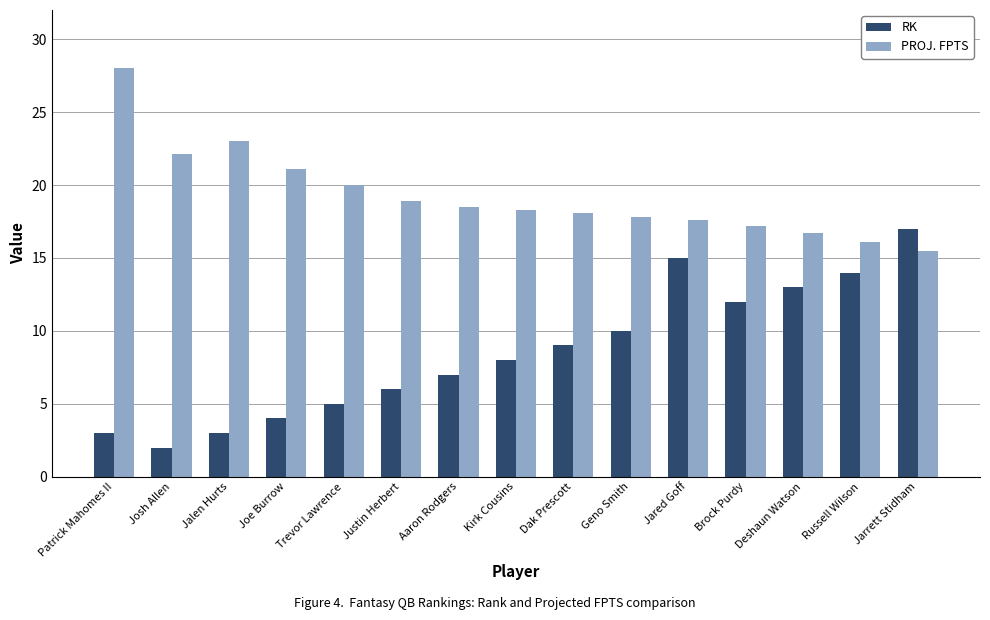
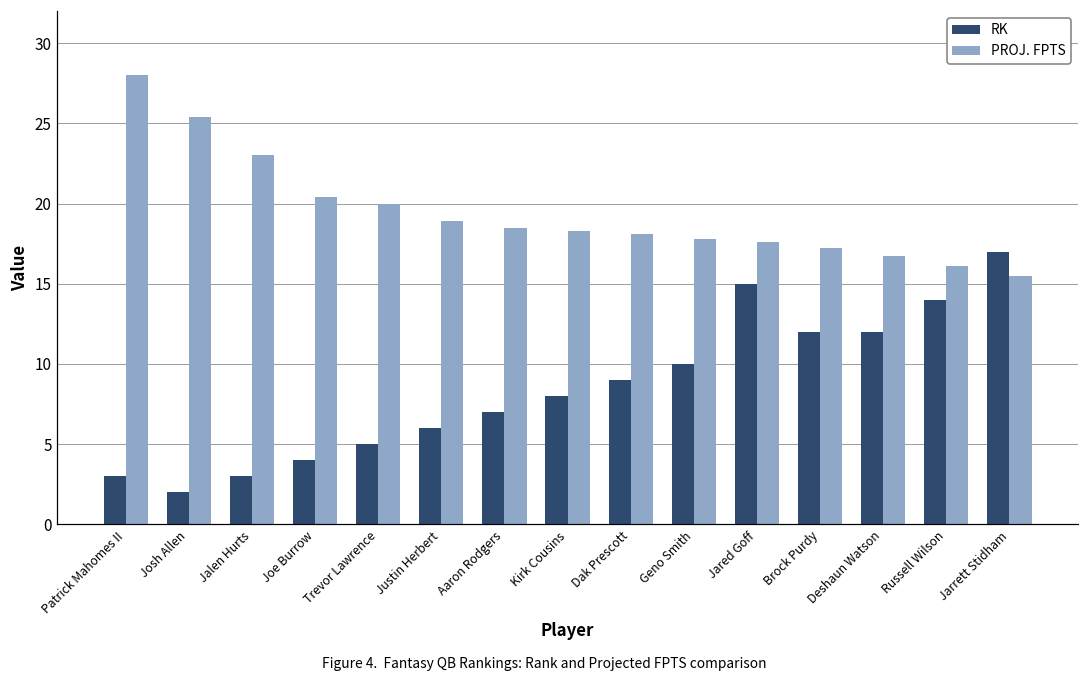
PROJ. FPTS, Josh Allen: 22.1 -> 25.4
PROJ. FPTS, Joe Burrow: 21.1 -> 20.4
RK, Deshaun Watson: 13 -> 12
